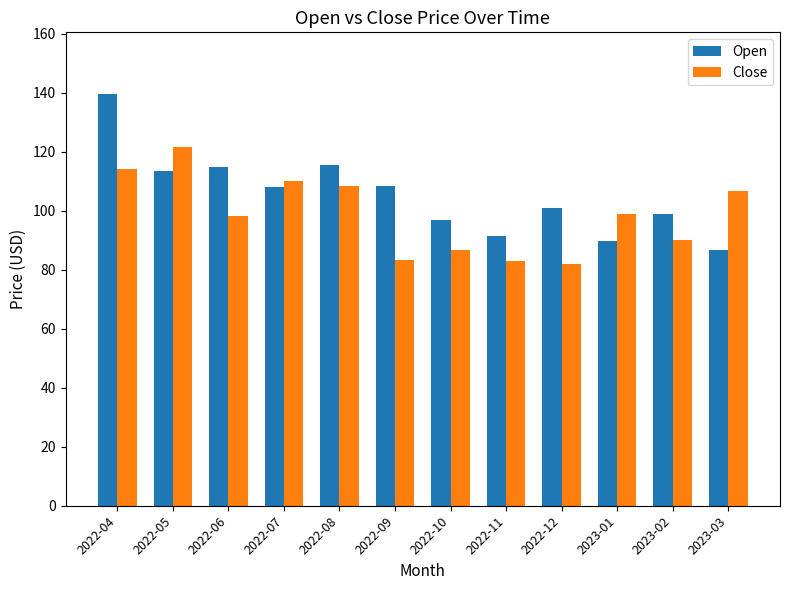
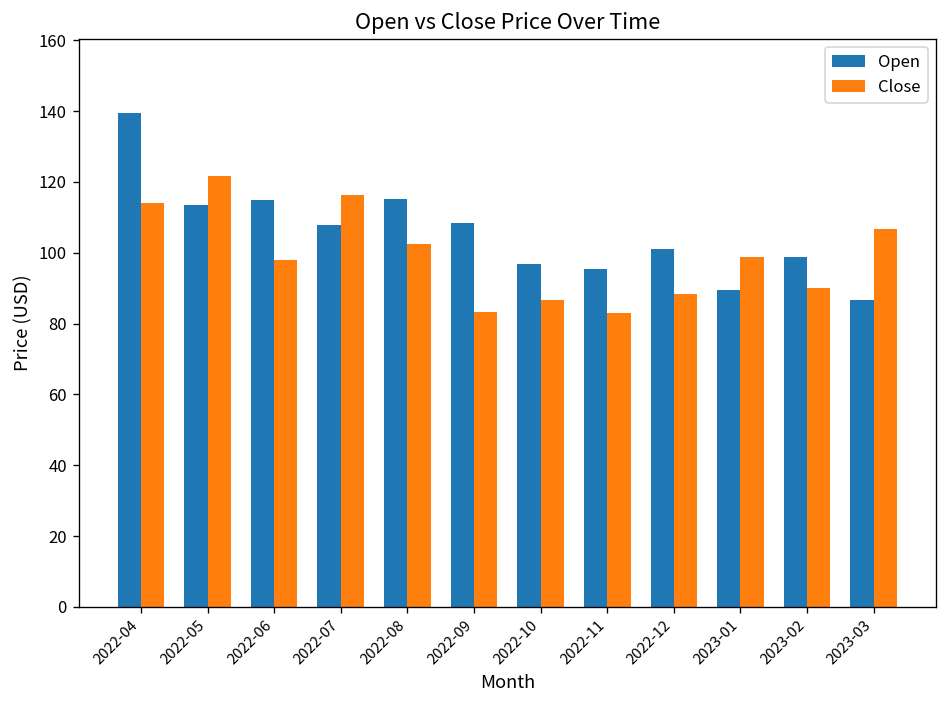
Close, 2022-07: 110 -> 116
Close, 2022-08: 108 -> 102
Open, 2022-11: 91 -> 95
Close, 2022-12: 82 -> 88
